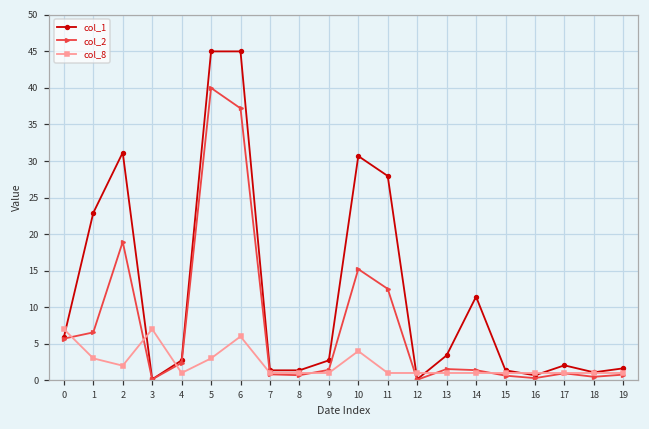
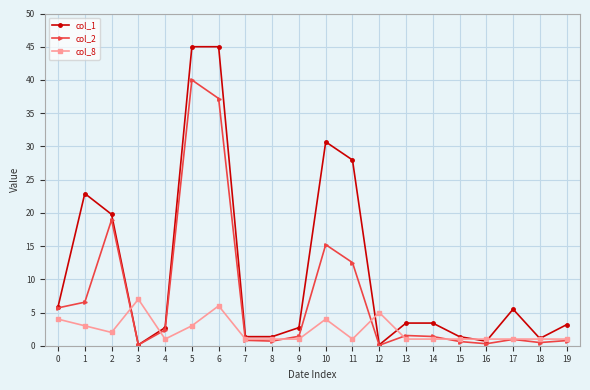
col_8, 0: 7 -> 4
col_1, 2: 31 -> 20
col_8, 12: 1 -> 5
col_1, 14: 11 -> 3
col_1, 17: 2 -> 6
col_1, 19: 2 -> 3
